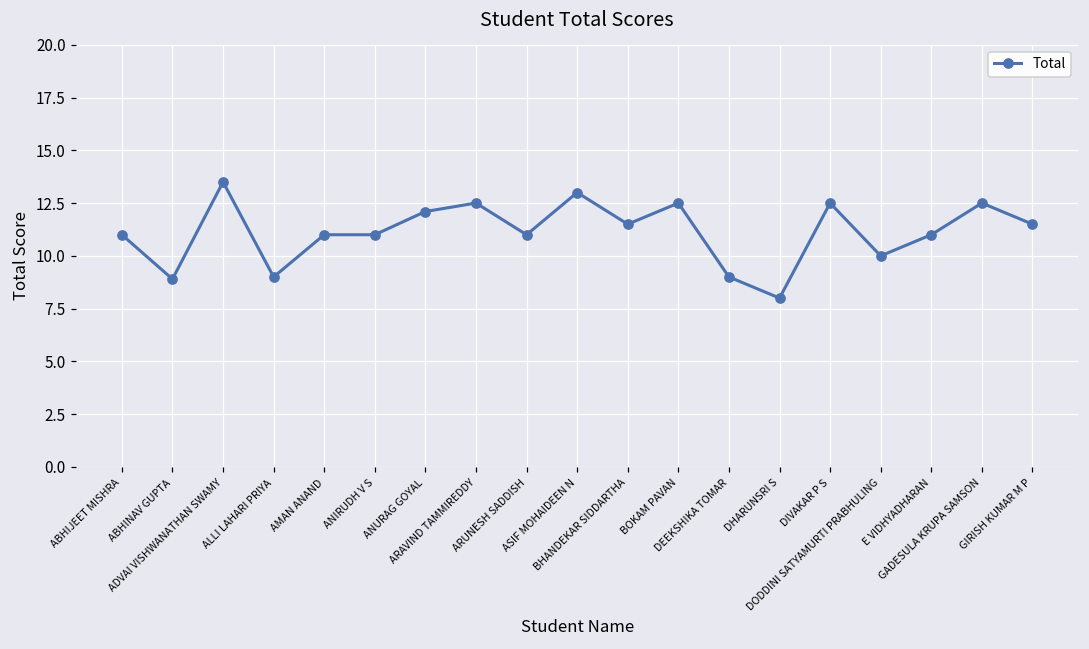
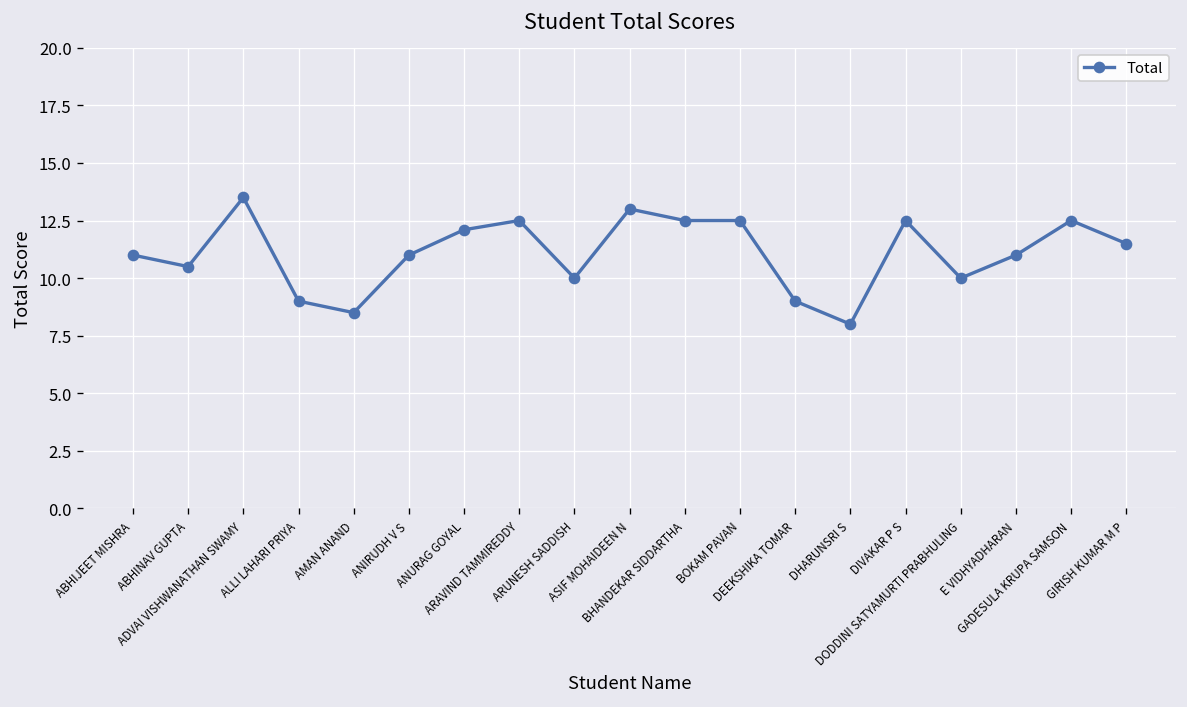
ABHINAV GUPTA: 8.9 -> 10.5
AMAN ANAND: 11.0 -> 8.5
ARUNESH SADDISH: 11 -> 10
BHANDEKAR SIDDARTHA: 11.5 -> 12.5
